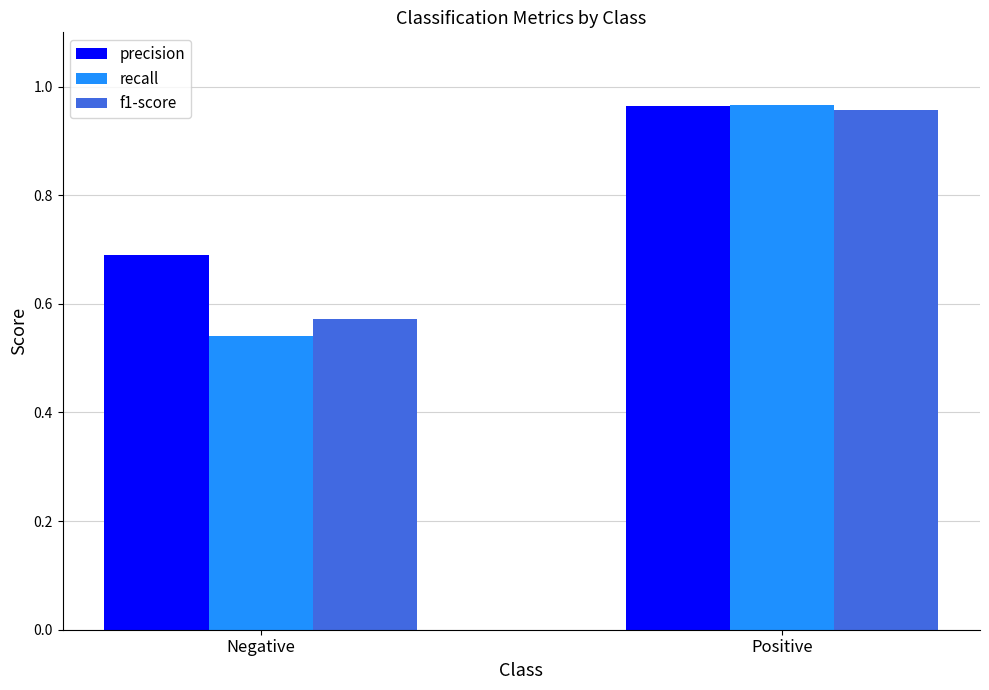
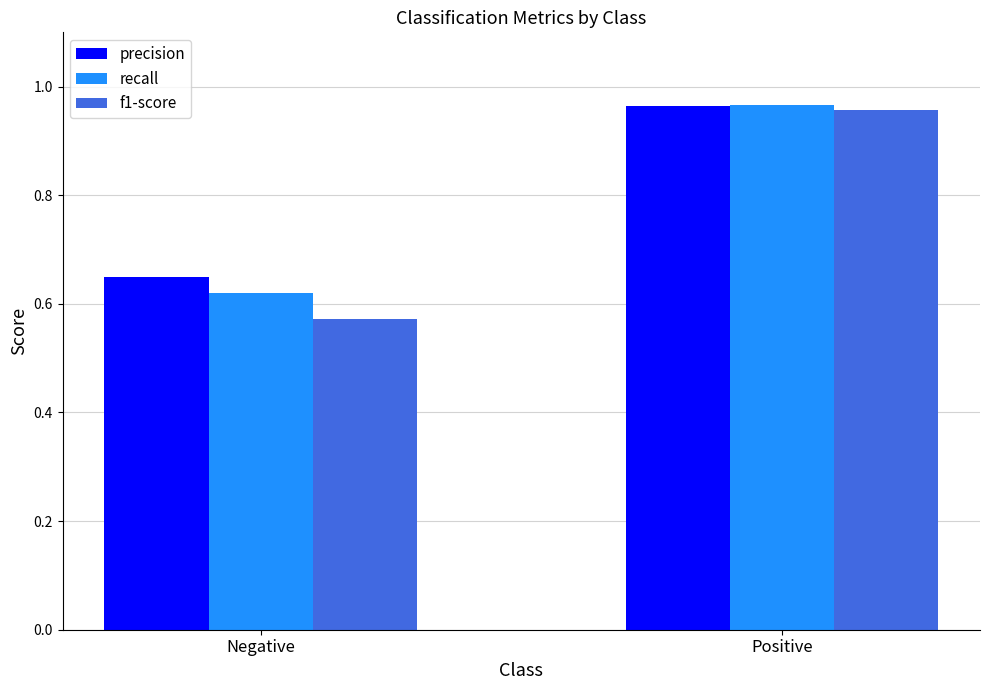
precision, Negative: 0.69 -> 0.65
recall, Negative: 0.54 -> 0.62
